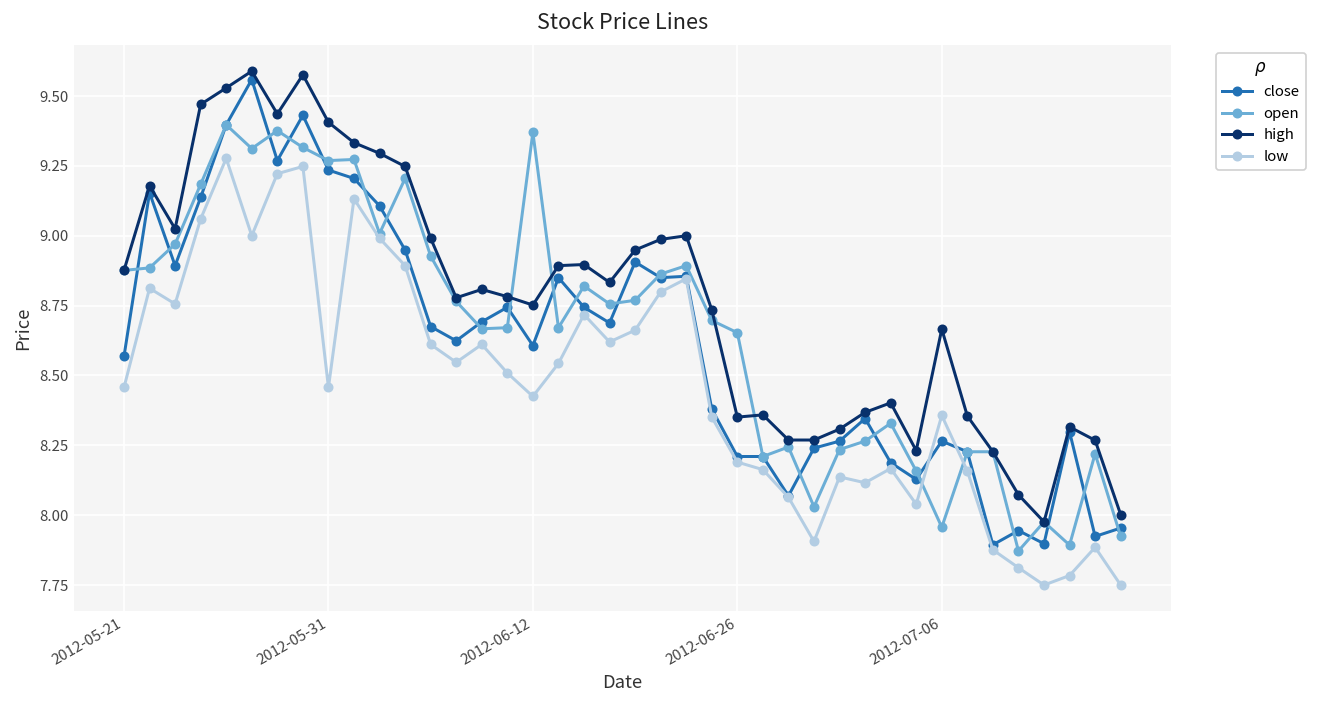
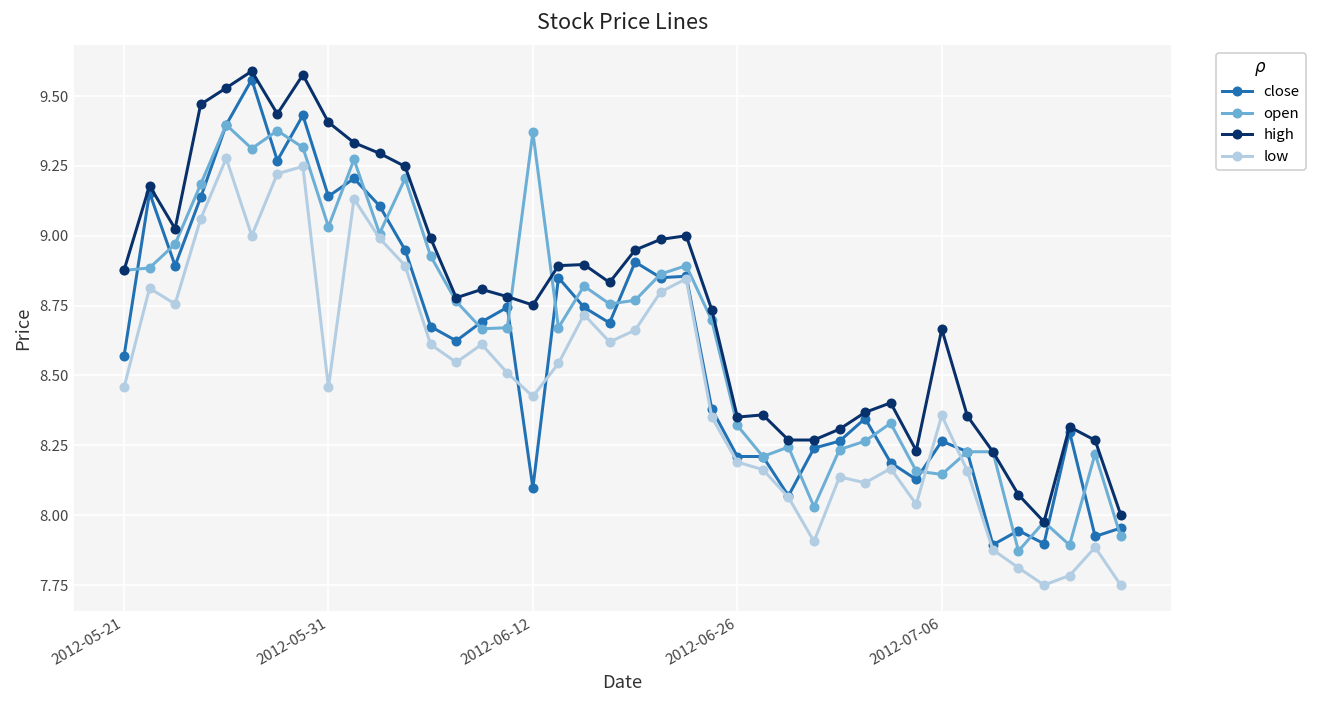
close, 2012-05-31: 9.24 -> 9.14
open, 2012-05-31: 9.27 -> 9.03
close, 2012-06-12: 8.61 -> 8.10
open, 2012-06-26: 8.65 -> 8.32
open, 2012-07-06: 7.96 -> 8.15
